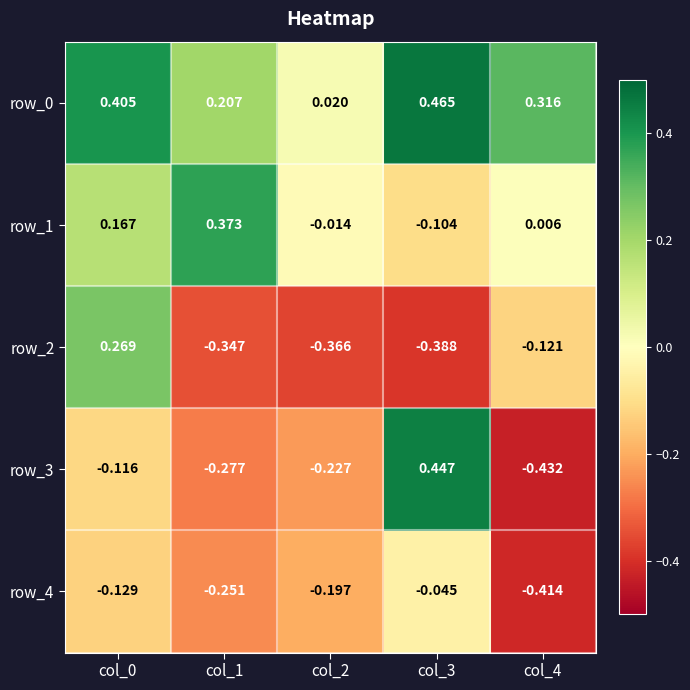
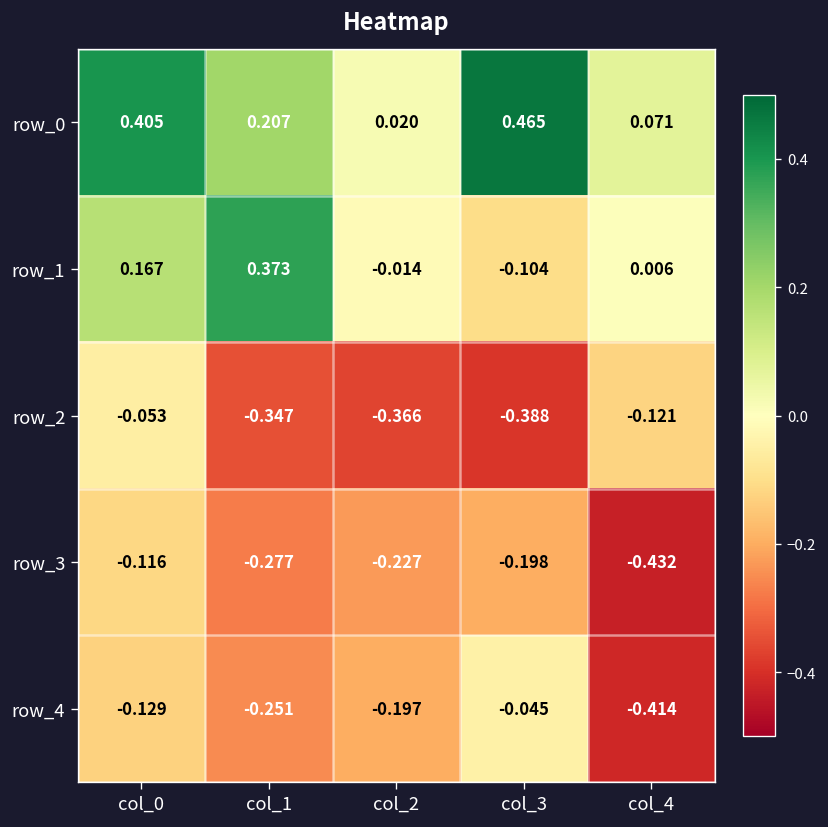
row_0, col_4: 0.316 -> 0.071
row_2, col_0: 0.269 -> -0.053
row_3, col_3: 0.447 -> -0.198
